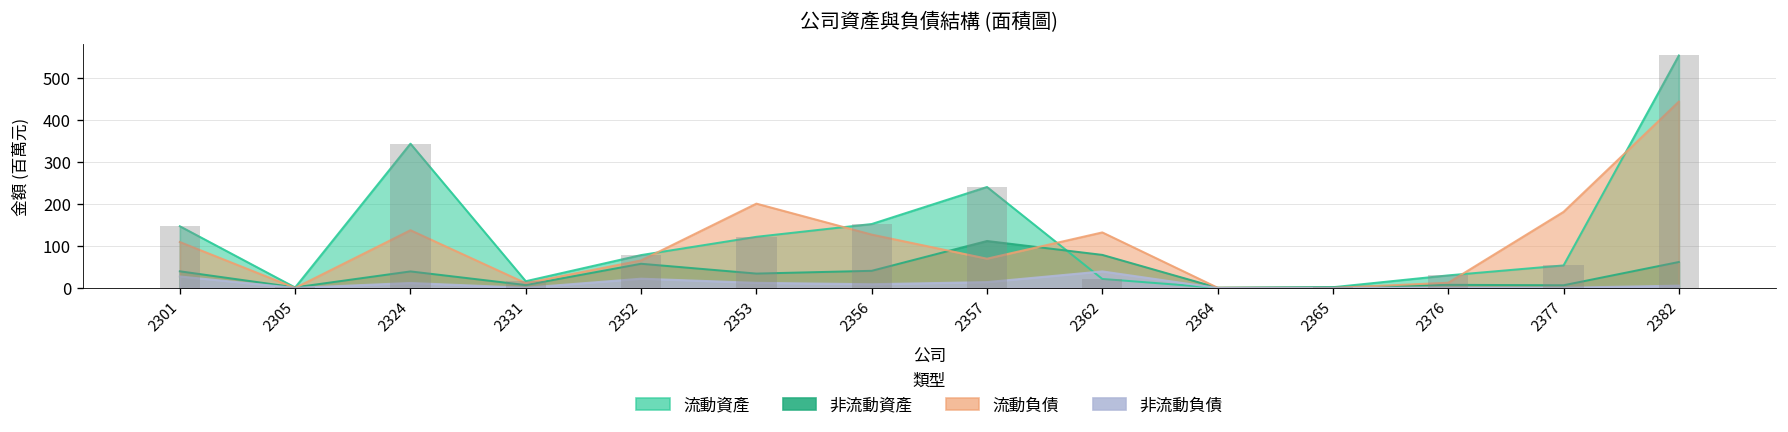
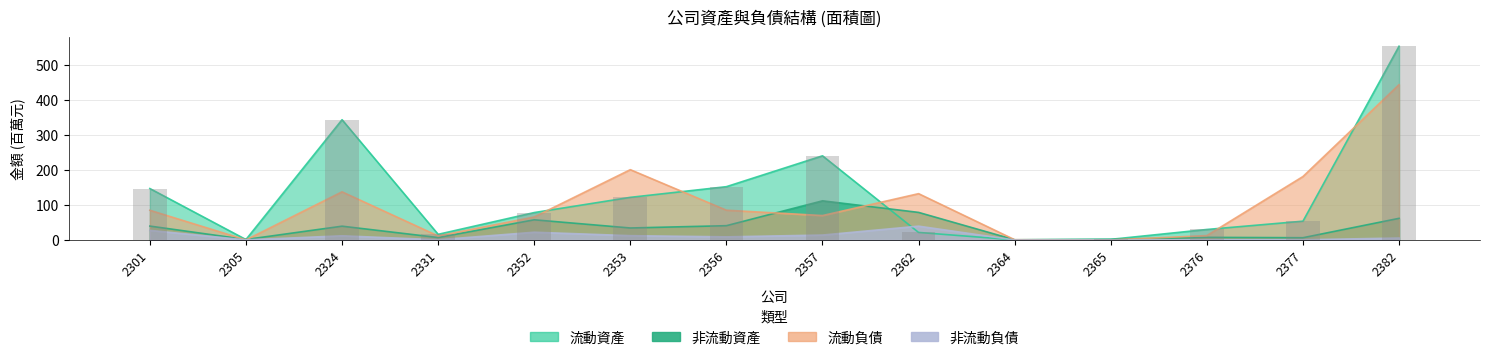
流動負債, 2301: 110 -> 80
流動負債, 2356: 130 -> 90
